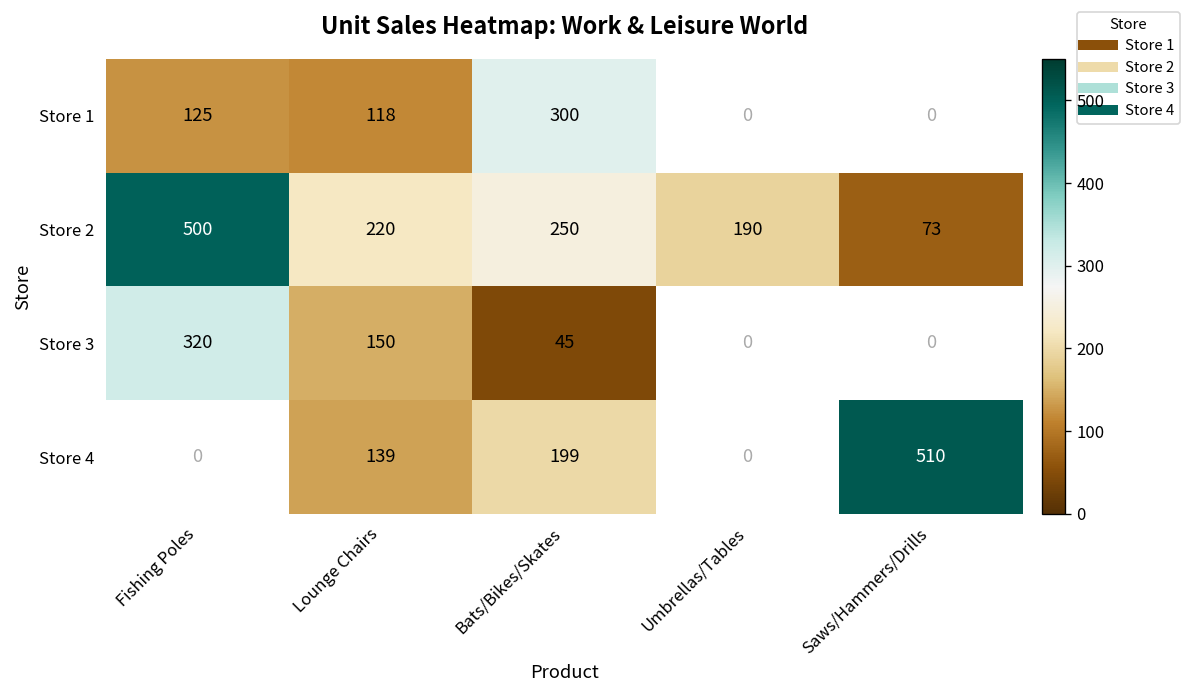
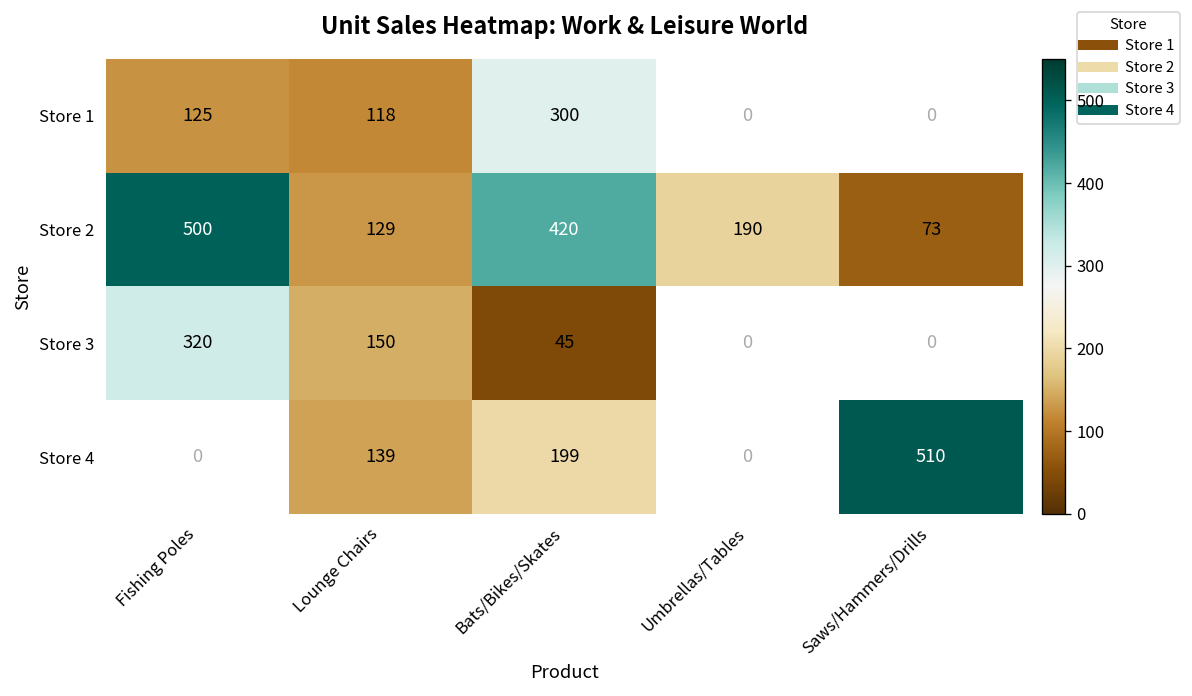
Store 2, Lounge Chairs: 220 -> 129
Store 2, Bats/Bikes/Skates: 250 -> 420
